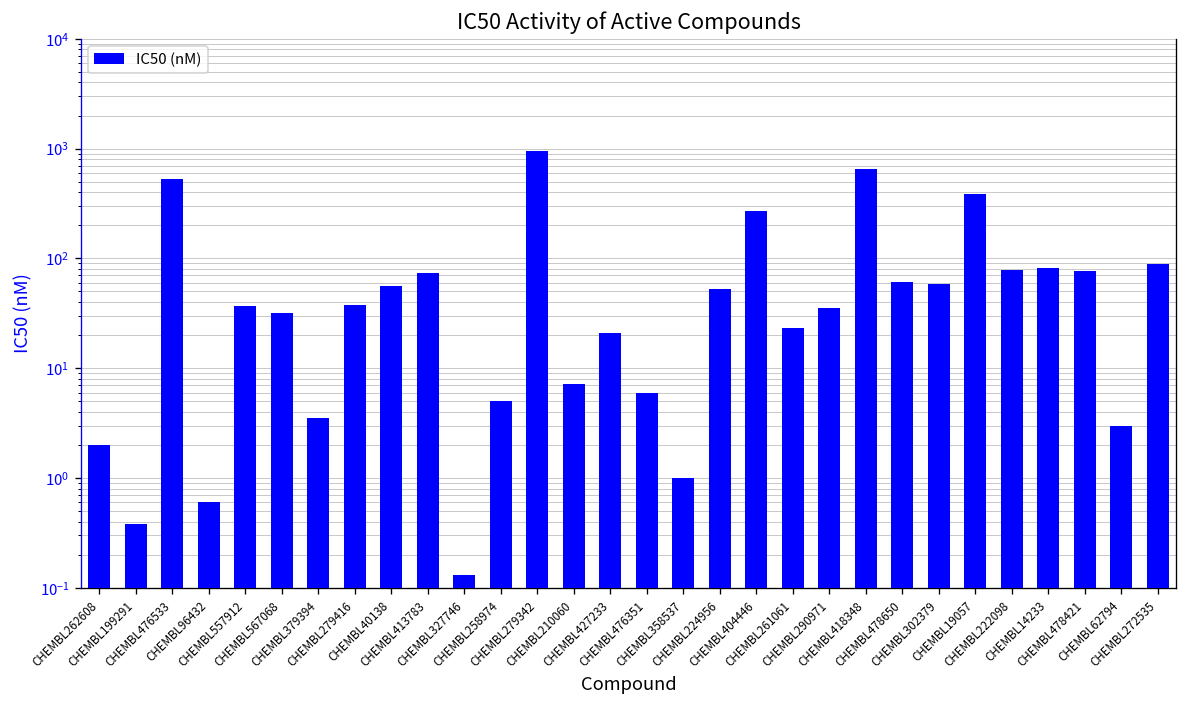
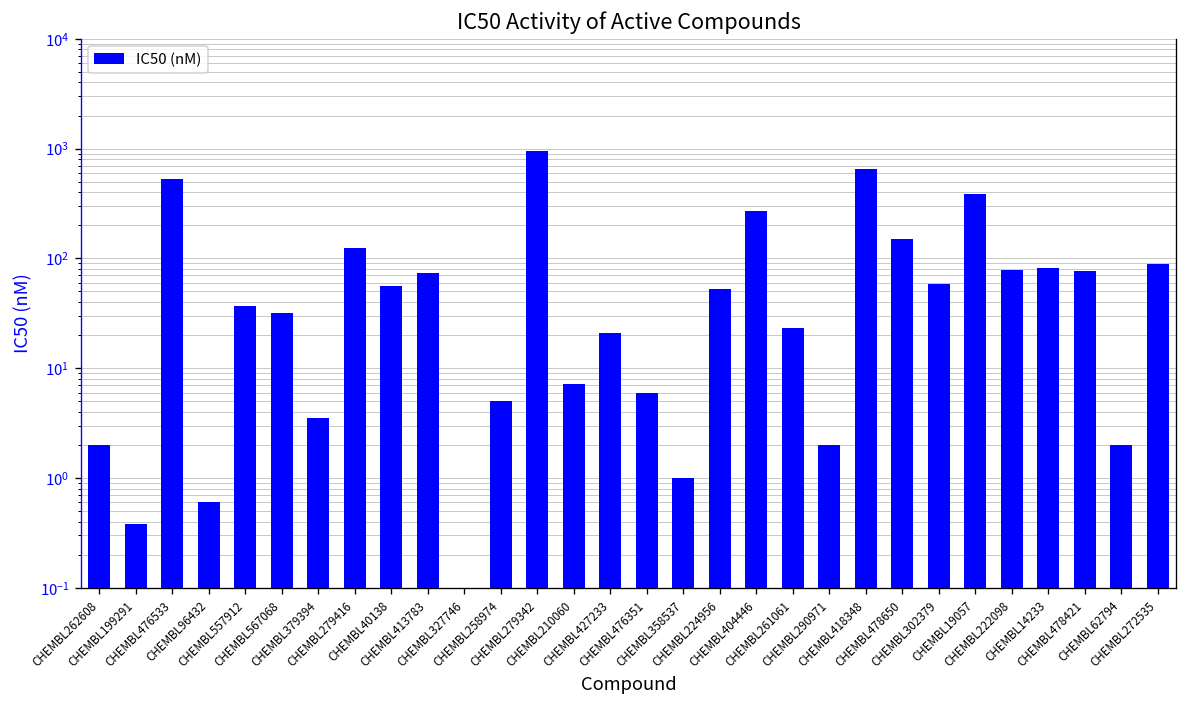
CHEMBL279416: 38 -> 130
CHEMBL327746: 0.13 -> 0.10
CHEMBL290971: 35 -> 2
CHEMBL478650: 60 -> 150
CHEMBL62794: 3 -> 2
